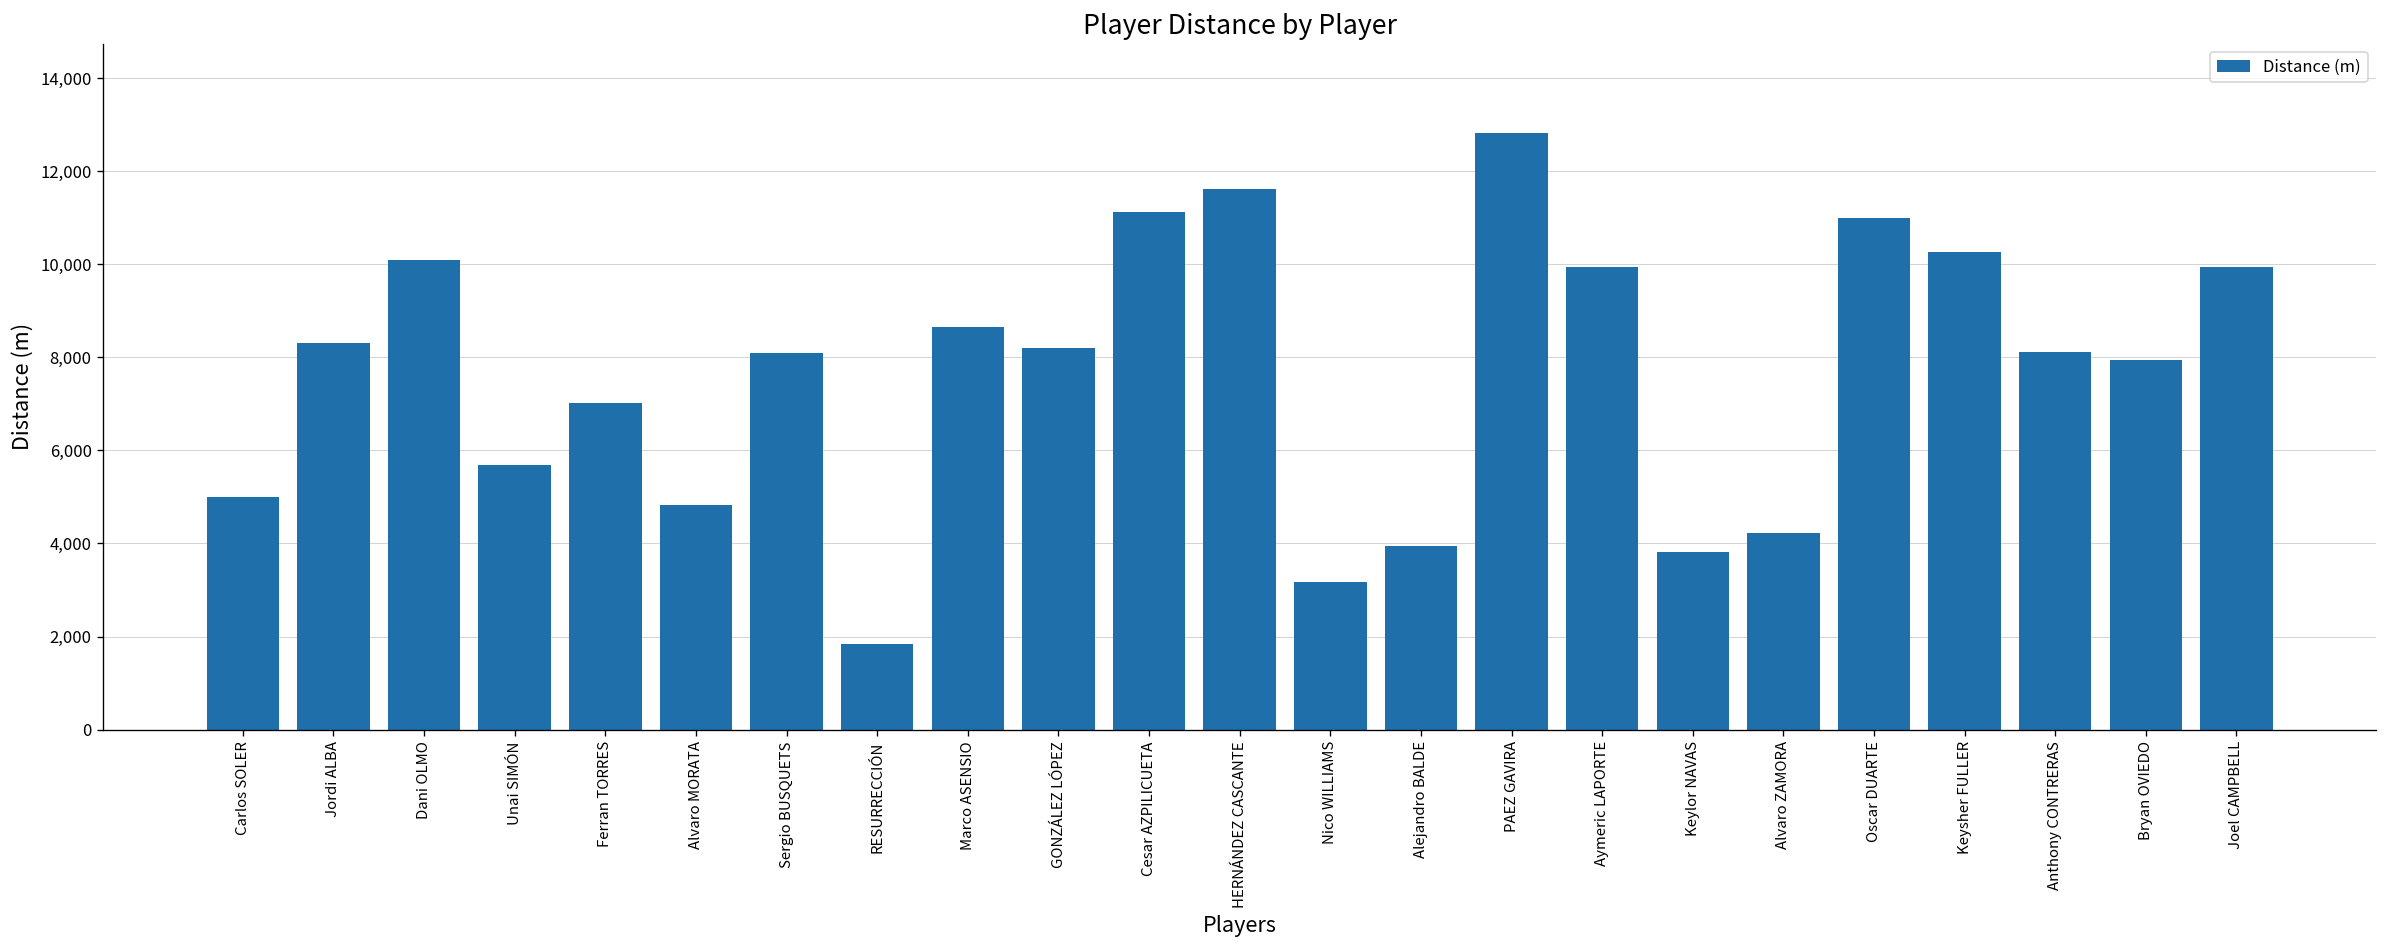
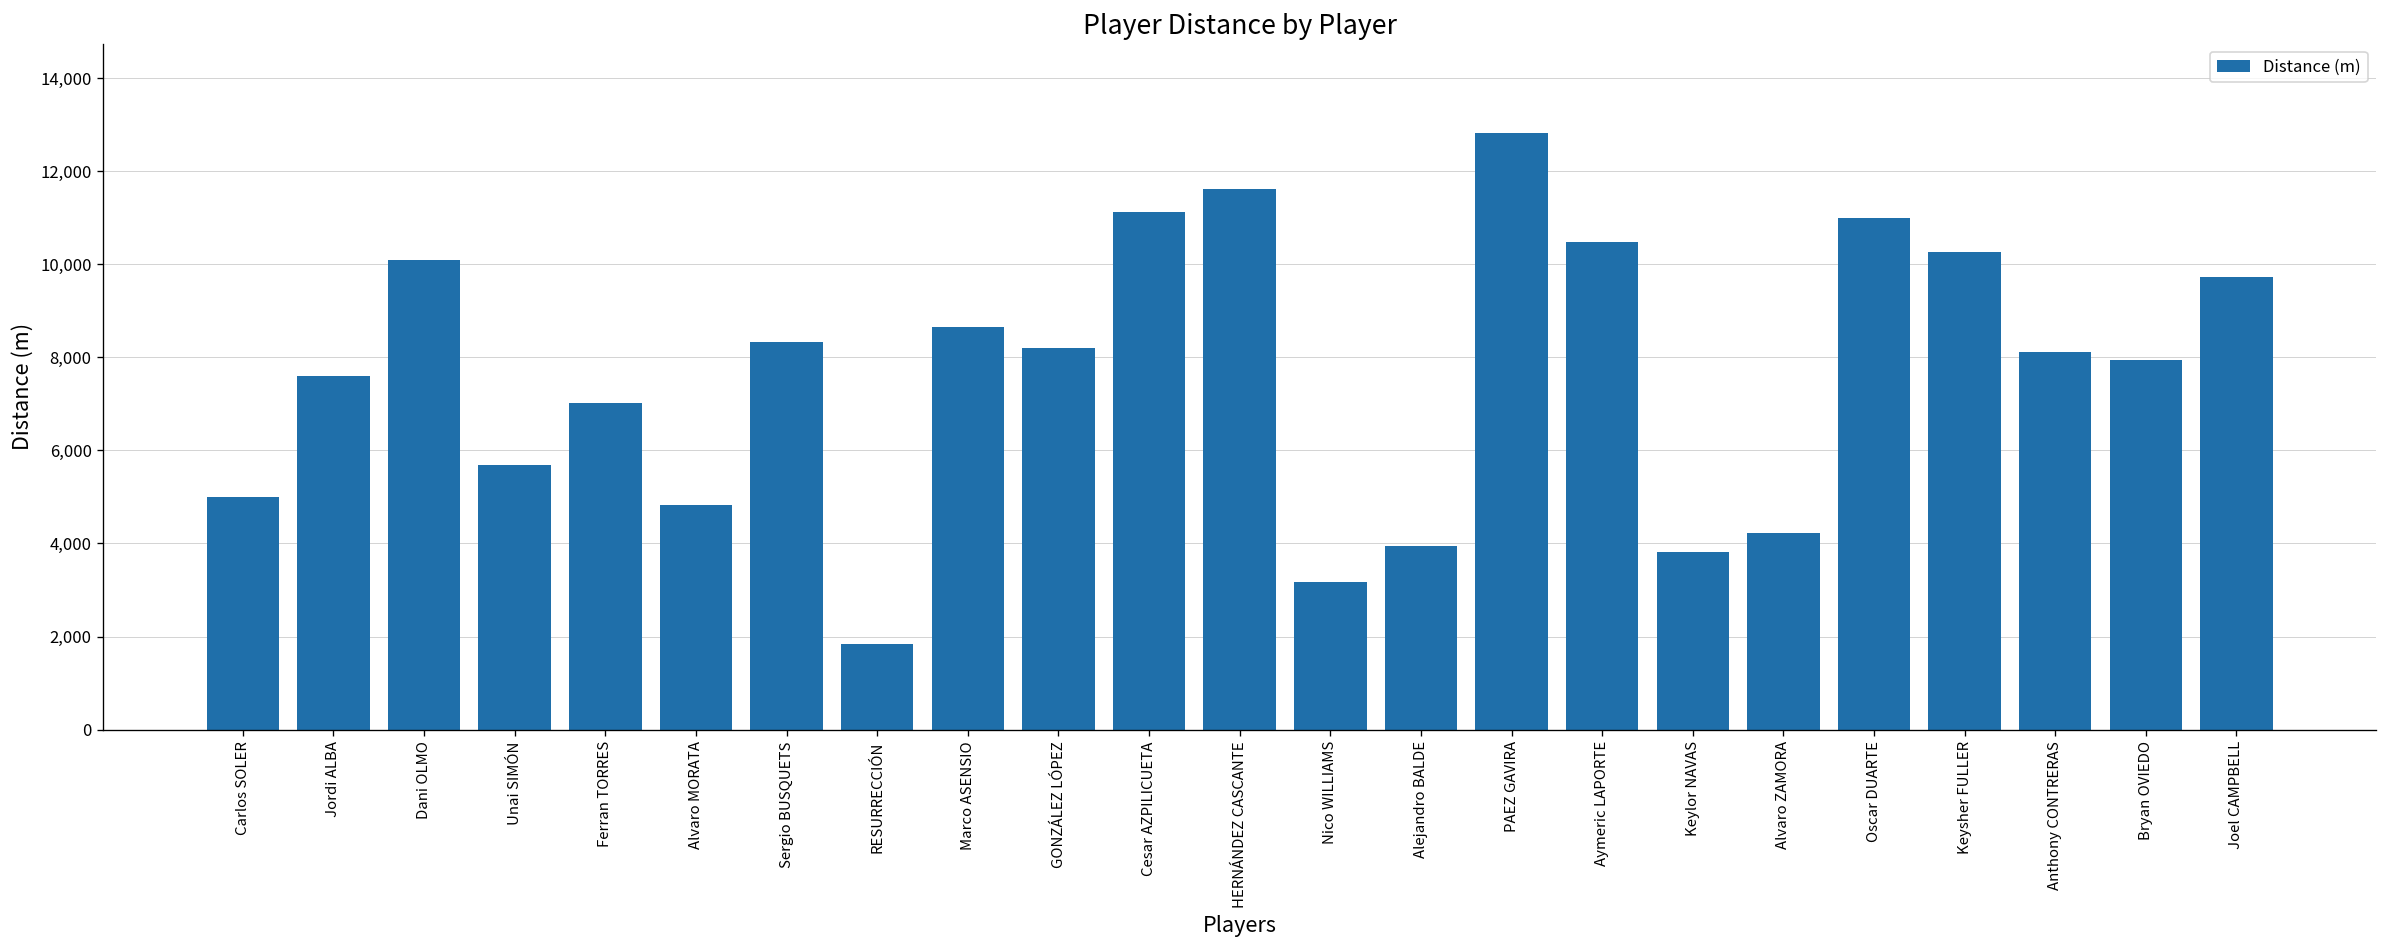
Jordi ALBA: 8,300 -> 7,600
Sergio BUSQUETS: 8,100 -> 8,300
Aymeric LAPORTE: 9,900 -> 10,500
Joel CAMPBELL: 9,900 -> 9,700
